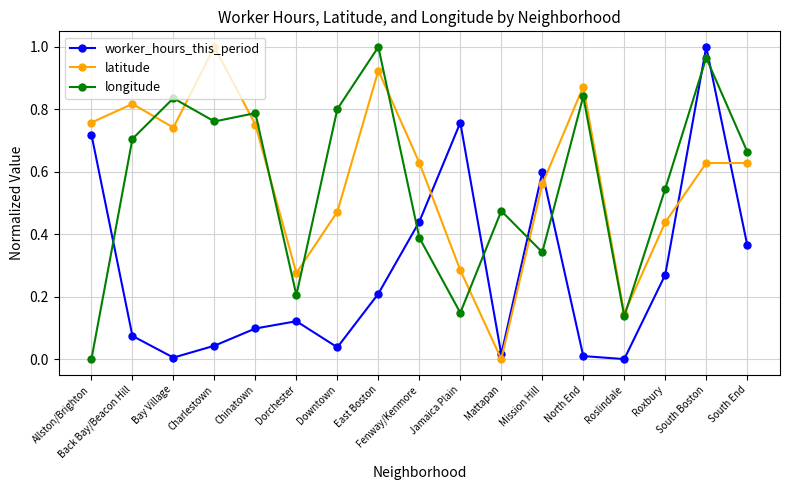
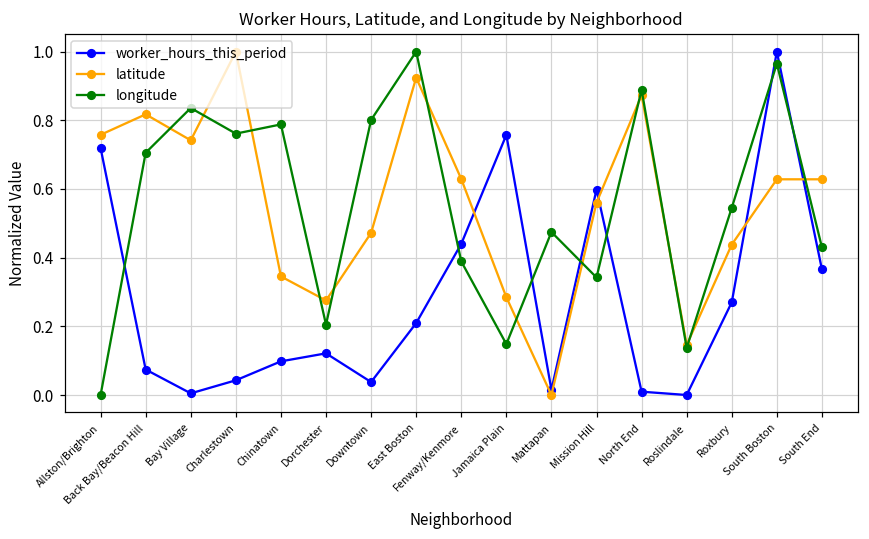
latitude, Chinatown: 0.75 -> 0.35
longitude, North End: 0.84 -> 0.89
longitude, South End: 0.66 -> 0.43
